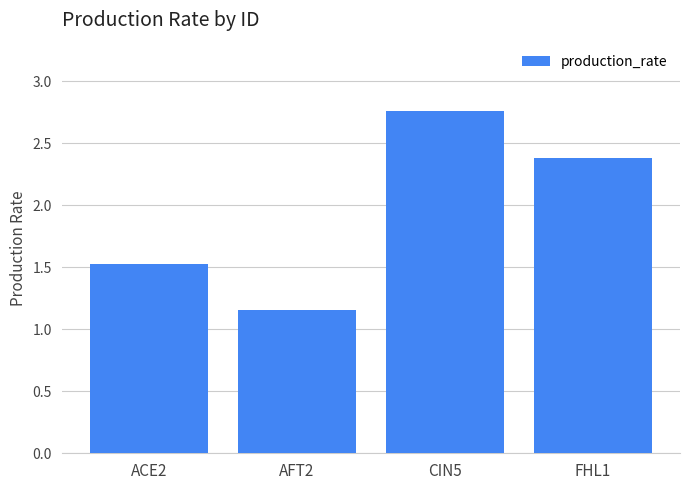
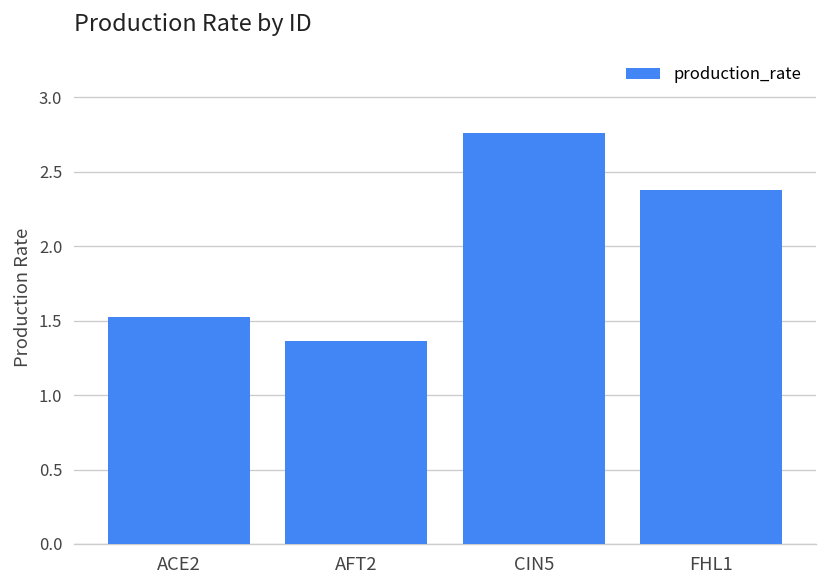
AFT2: 1.16 -> 1.36
